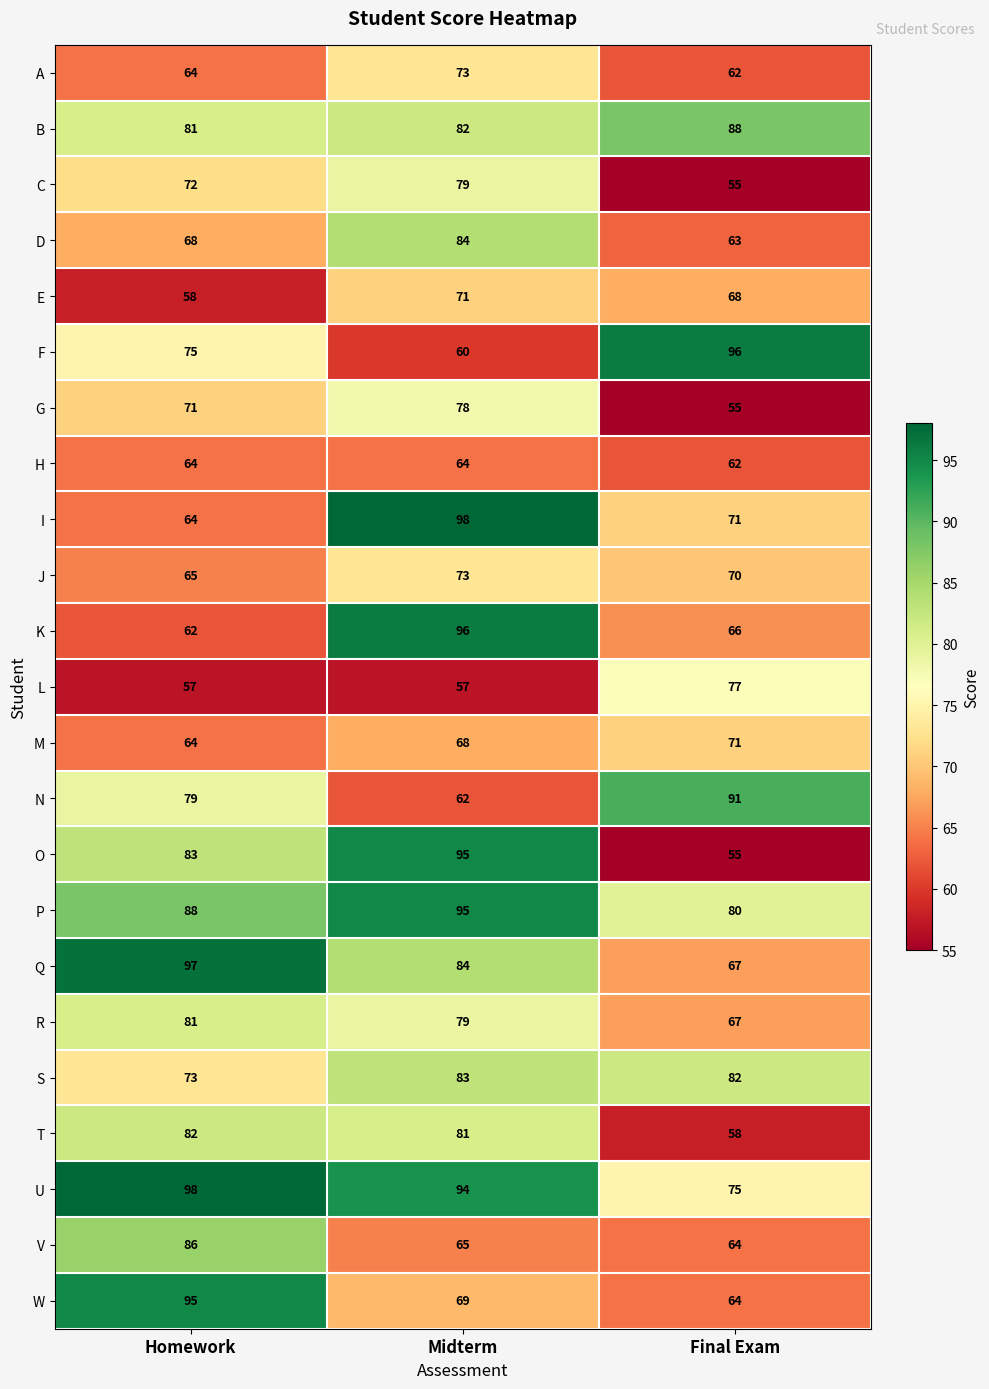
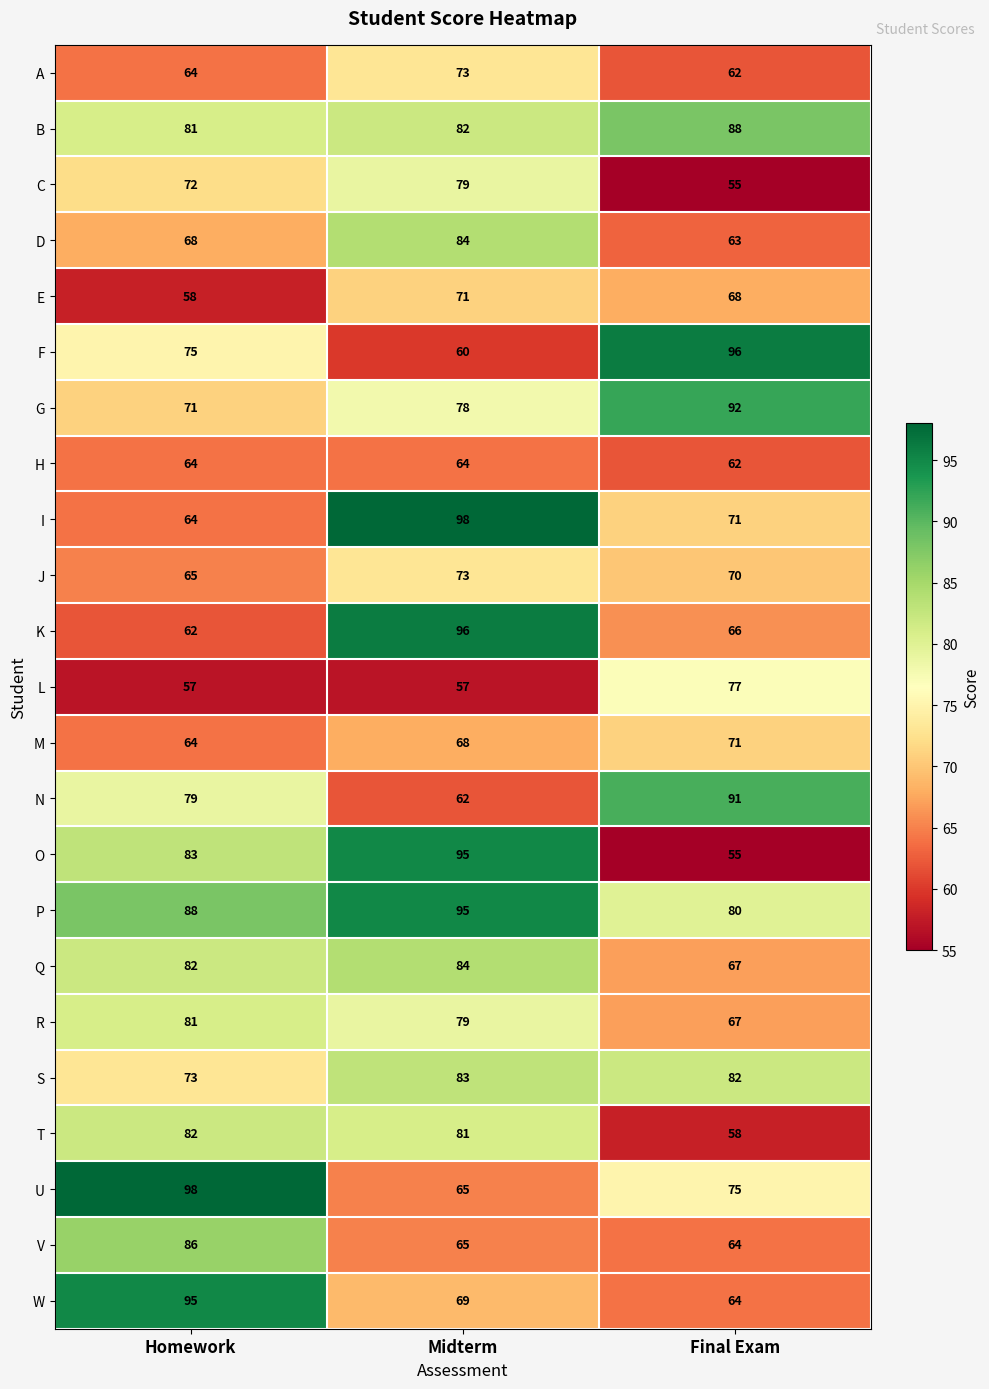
G, Final Exam: 55 -> 92
Q, Homework: 97 -> 82
U, Midterm: 94 -> 65
